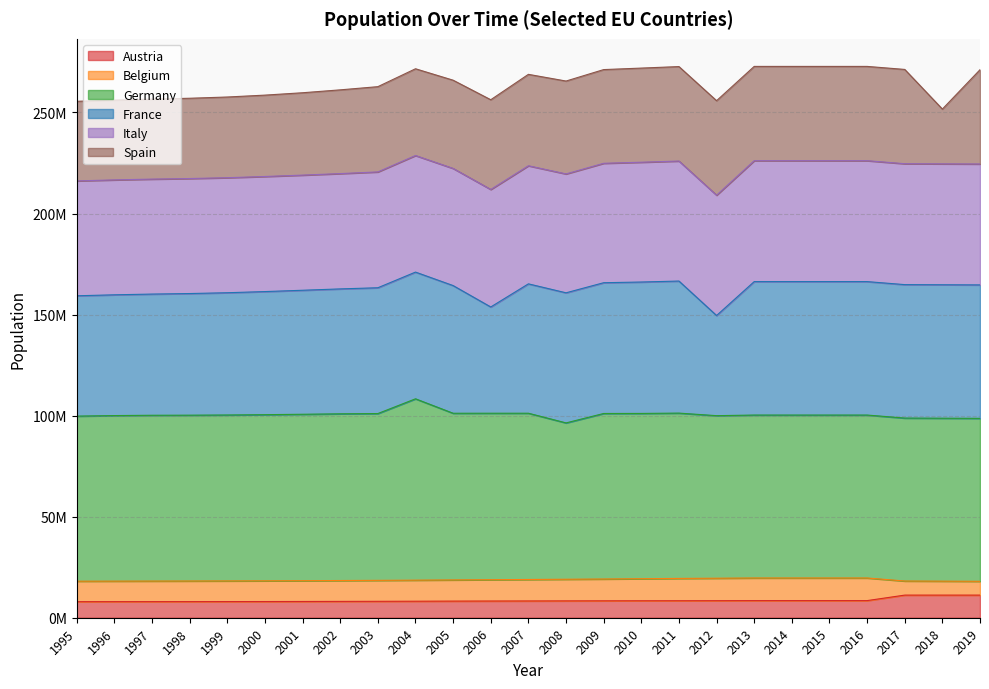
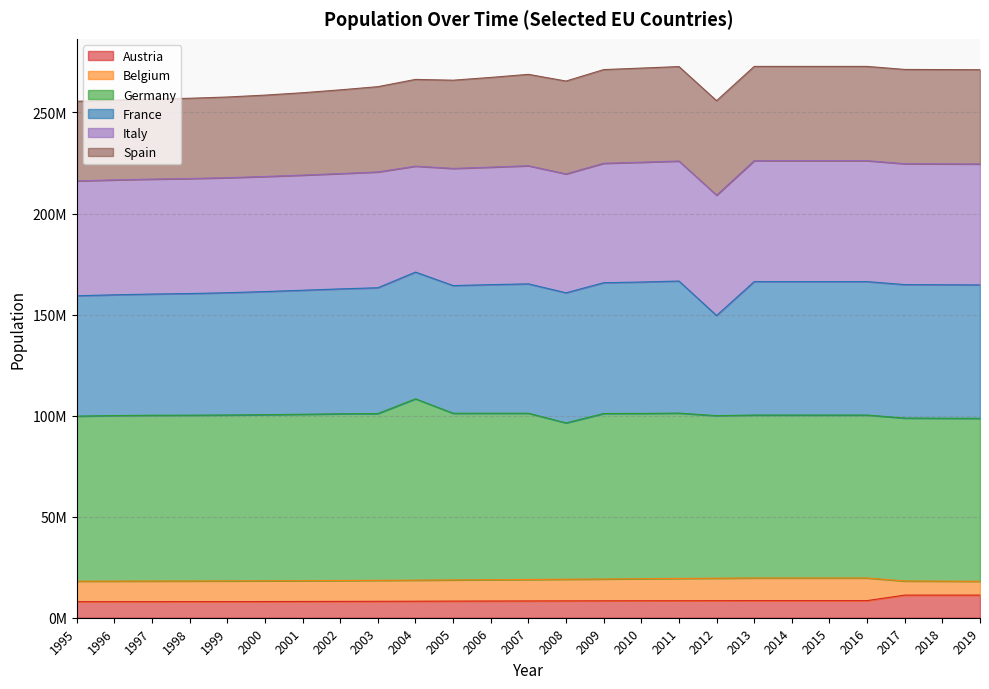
Italy, 2004: 58000000 -> 52000000
France, 2006: 53000000 -> 64000000
Spain, 2018: 27000000 -> 47000000
